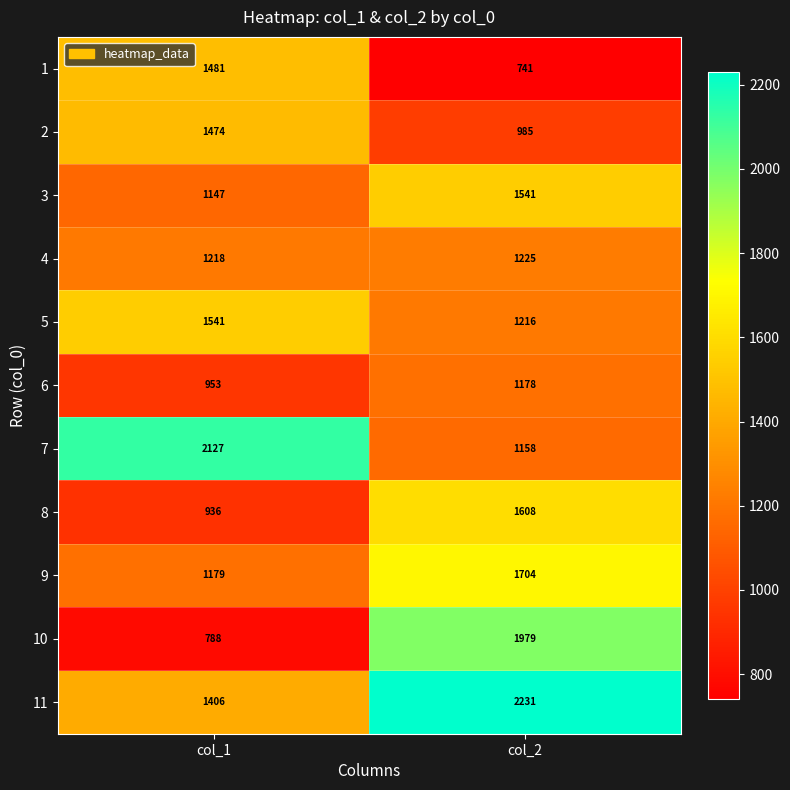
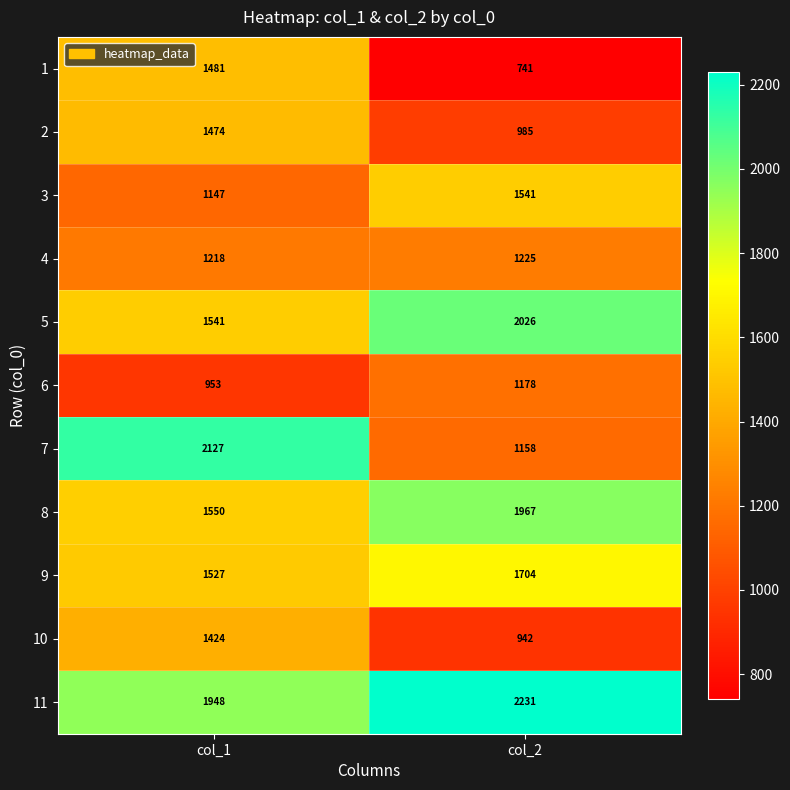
5, col_2: 1216 -> 2026
8, col_1: 936 -> 1550
8, col_2: 1608 -> 1967
9, col_1: 1179 -> 1527
10, col_1: 788 -> 1424
10, col_2: 1979 -> 942
11, col_1: 1406 -> 1948
